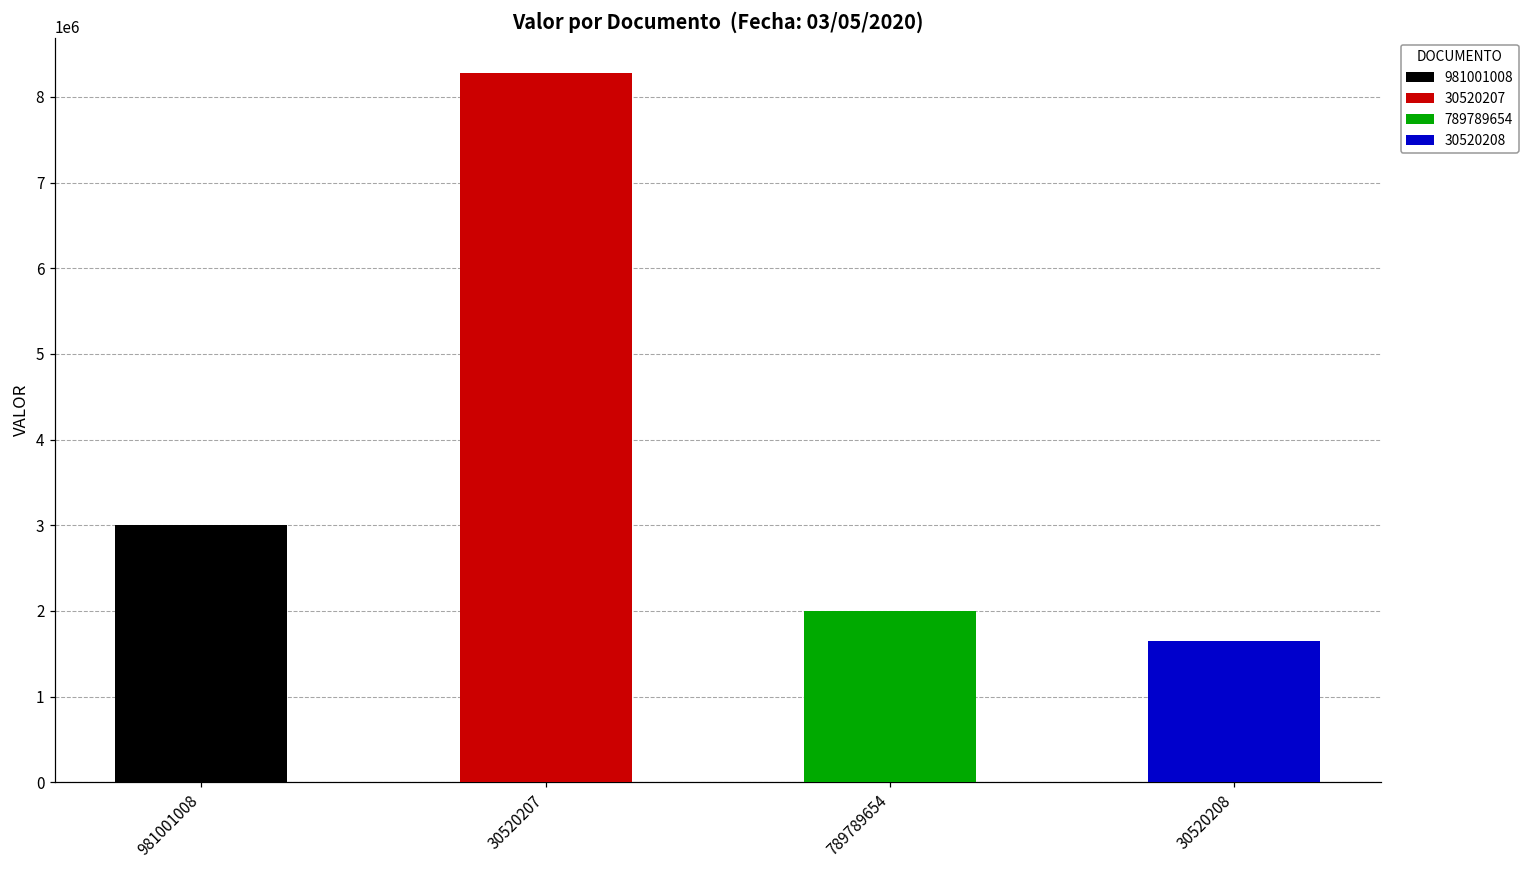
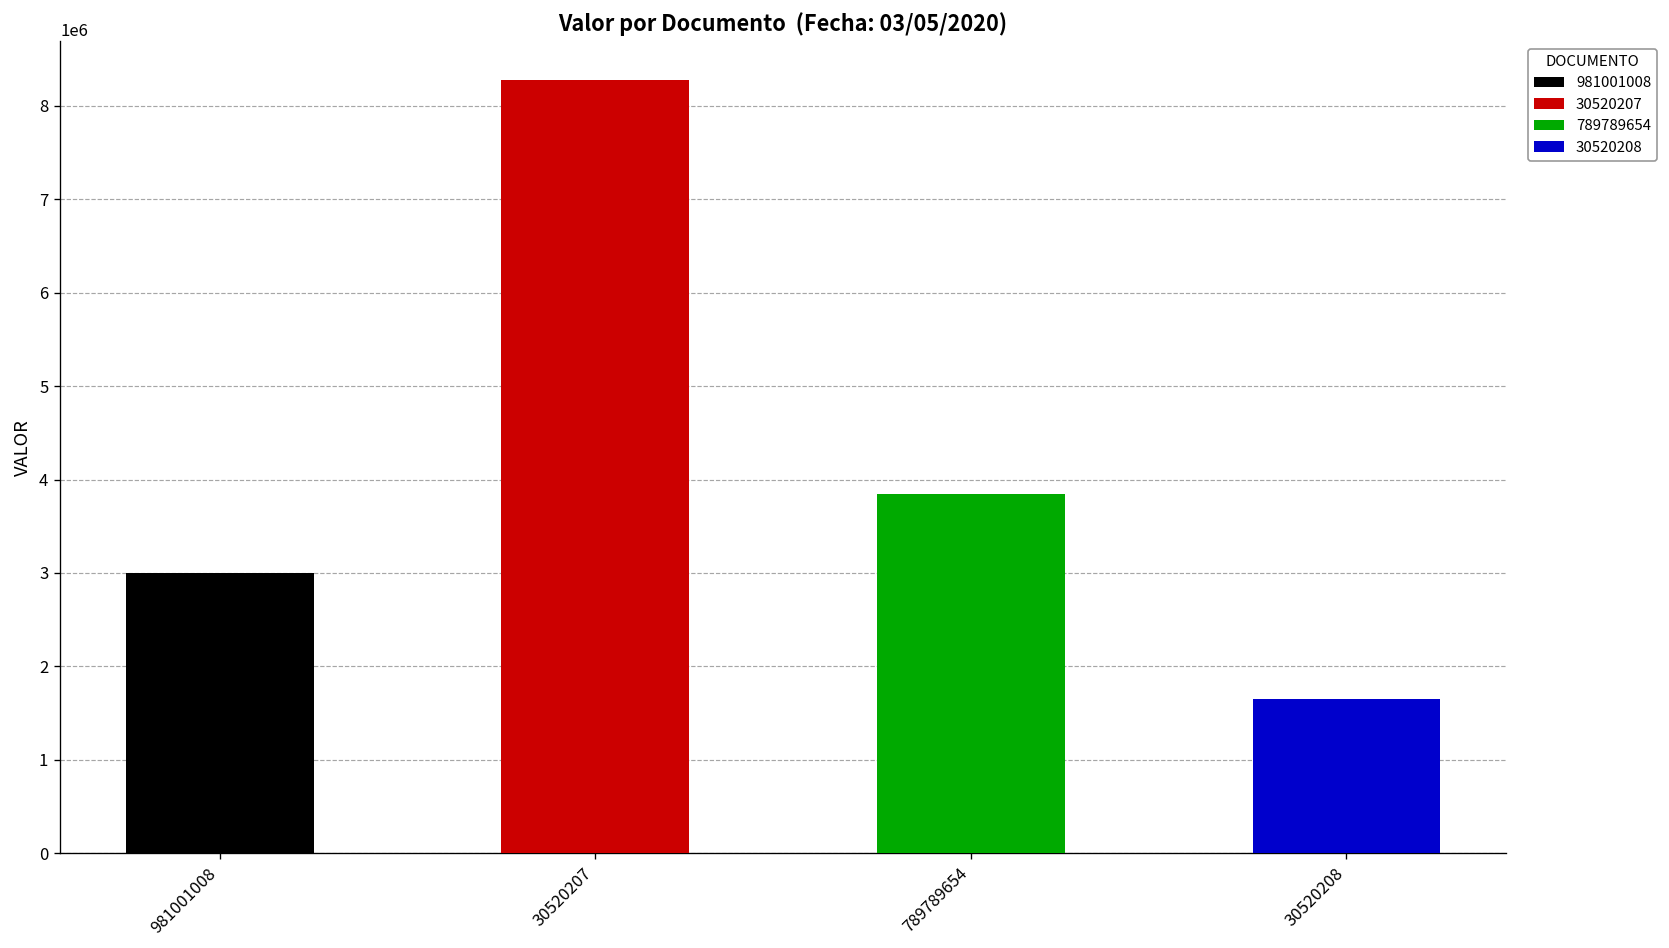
789789654: 2000000 -> 3800000
